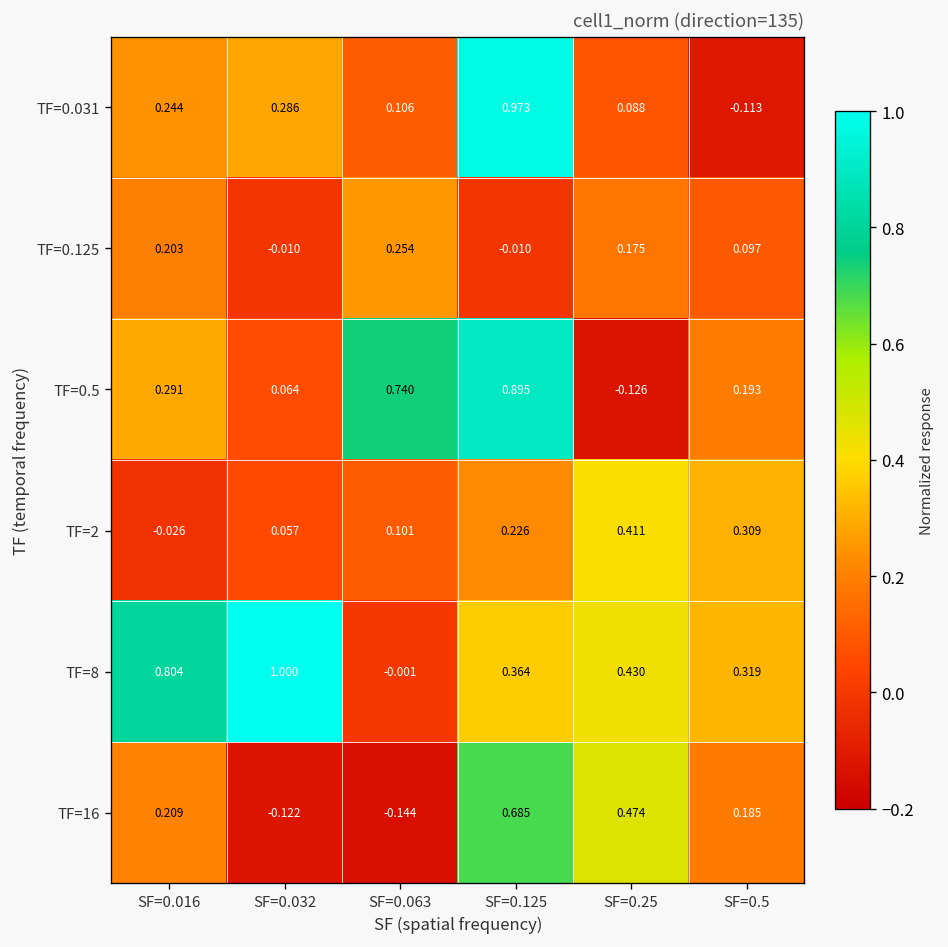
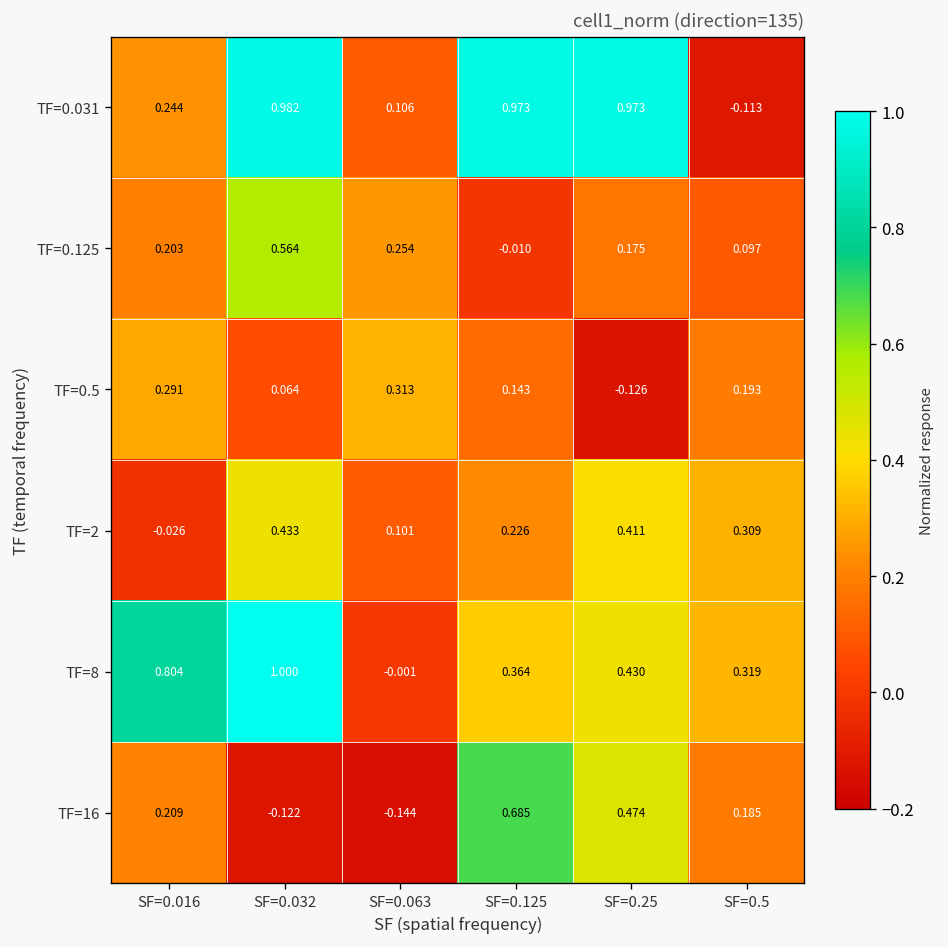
TF=0.031, SF=0.032: 0.286 -> 0.982
TF=0.031, SF=0.25: 0.088 -> 0.973
TF=0.125, SF=0.032: -0.010 -> 0.564
TF=0.5, SF=0.063: 0.740 -> 0.313
TF=0.5, SF=0.125: 0.895 -> 0.143
TF=2, SF=0.032: 0.057 -> 0.433
